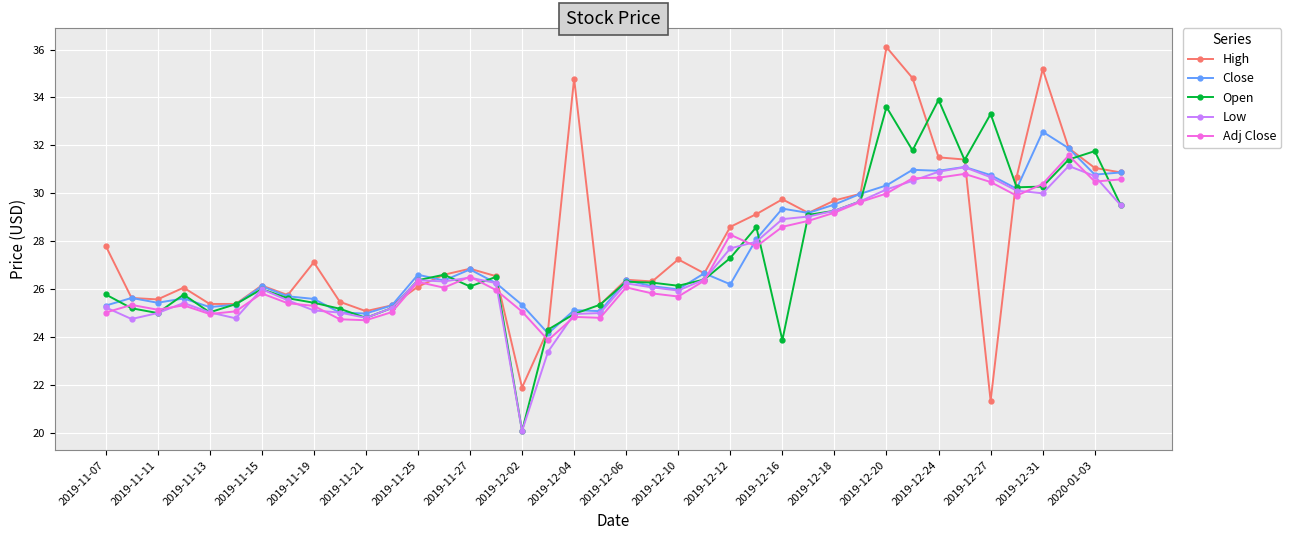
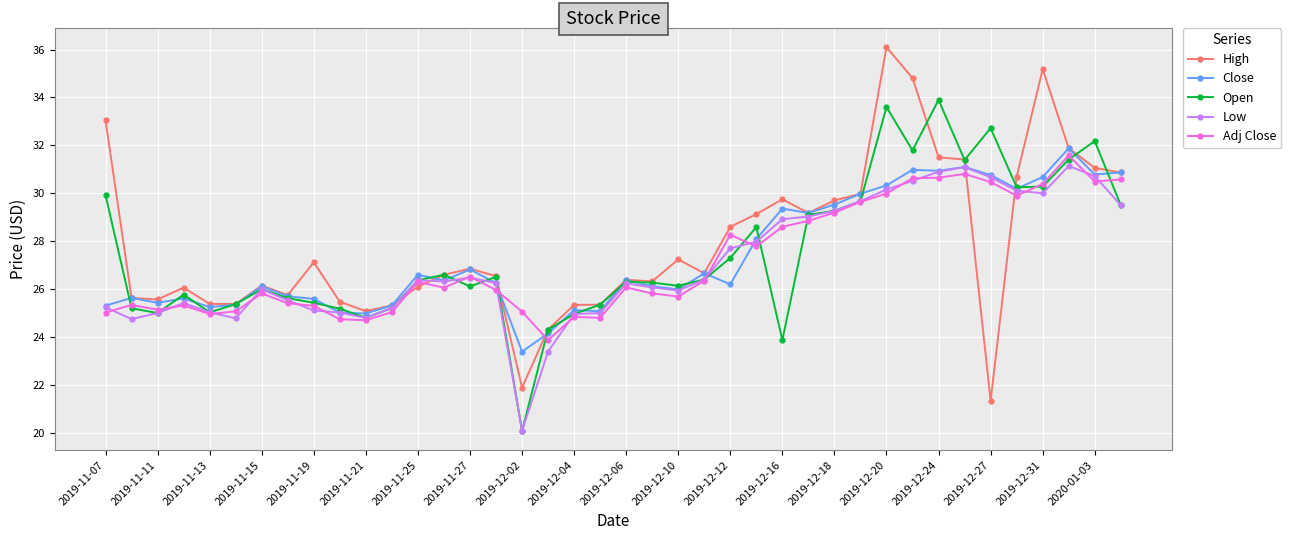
High, 2019-11-07: 27.8 -> 33.0
Open, 2019-11-07: 25.8 -> 29.9
Close, 2019-12-02: 25.3 -> 23.4
High, 2019-12-04: 34.8 -> 25.3
Open, 2019-12-27: 33.3 -> 32.7
Close, 2019-12-31: 32.6 -> 30.7
Open, 2020-01-03: 31.8 -> 32.2
